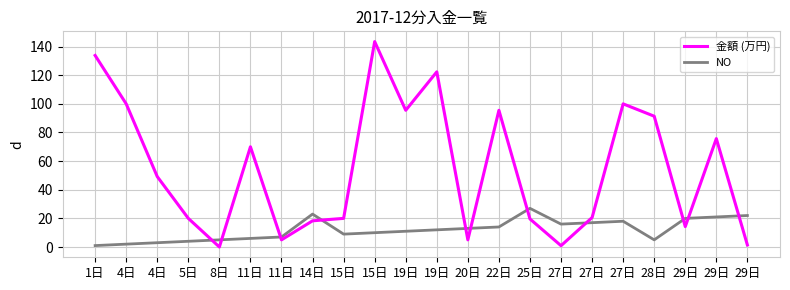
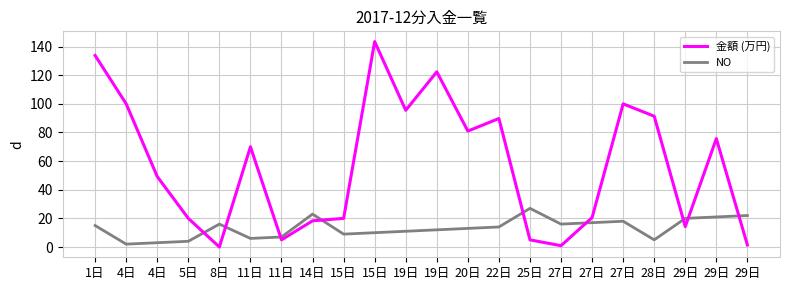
NO, 1日: 1 -> 15
NO, 8日: 5 -> 16
金額 (万円), 20日: 5 -> 81
金額 (万円), 22日: 95 -> 90
金額 (万円), 25日: 20 -> 5
